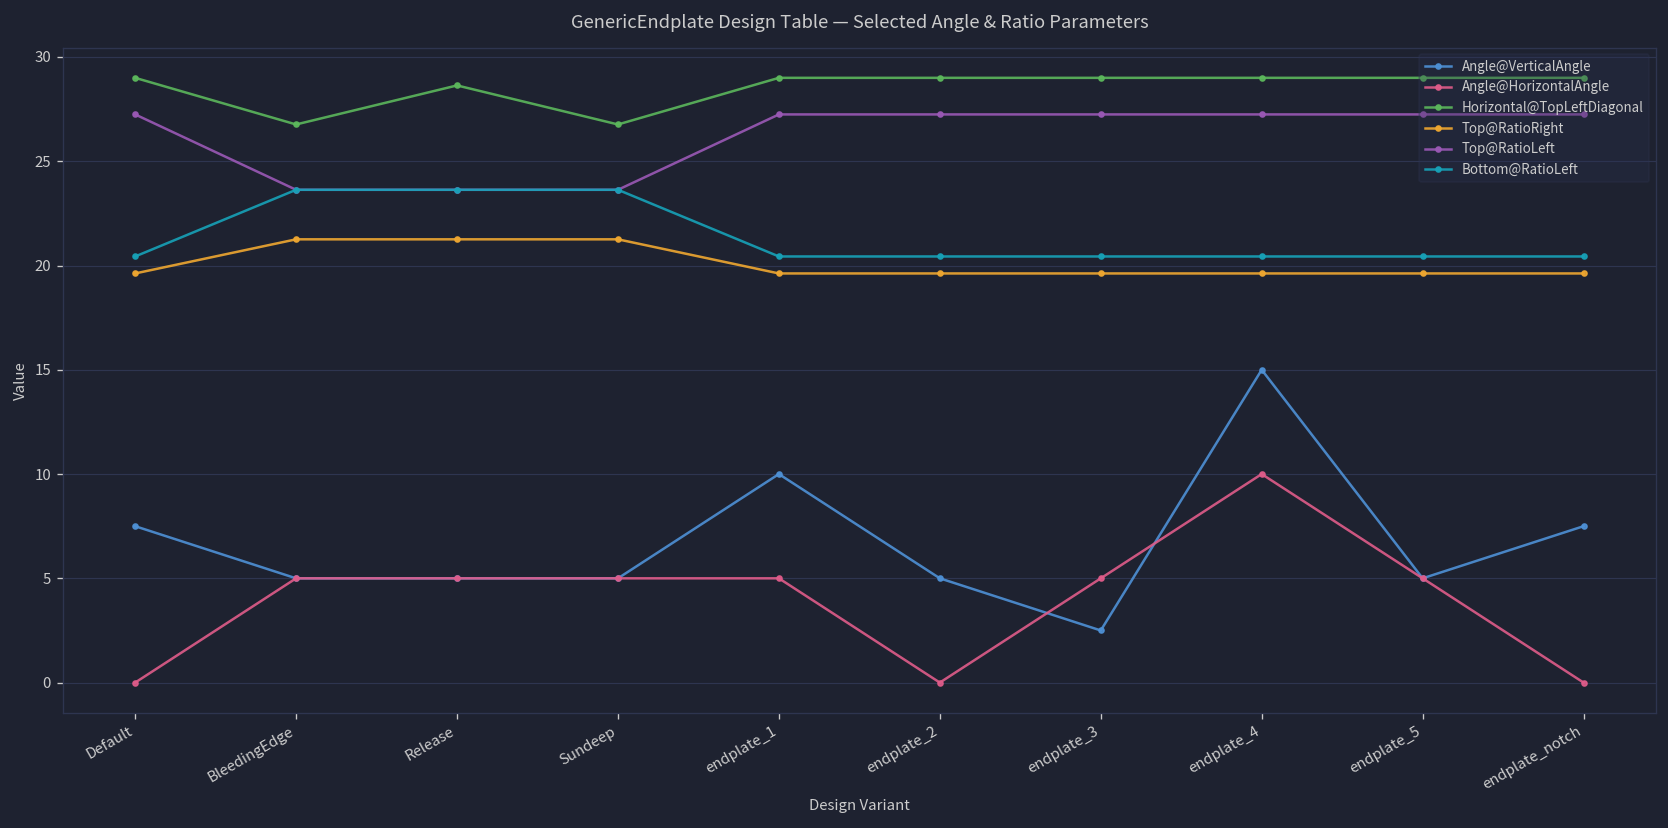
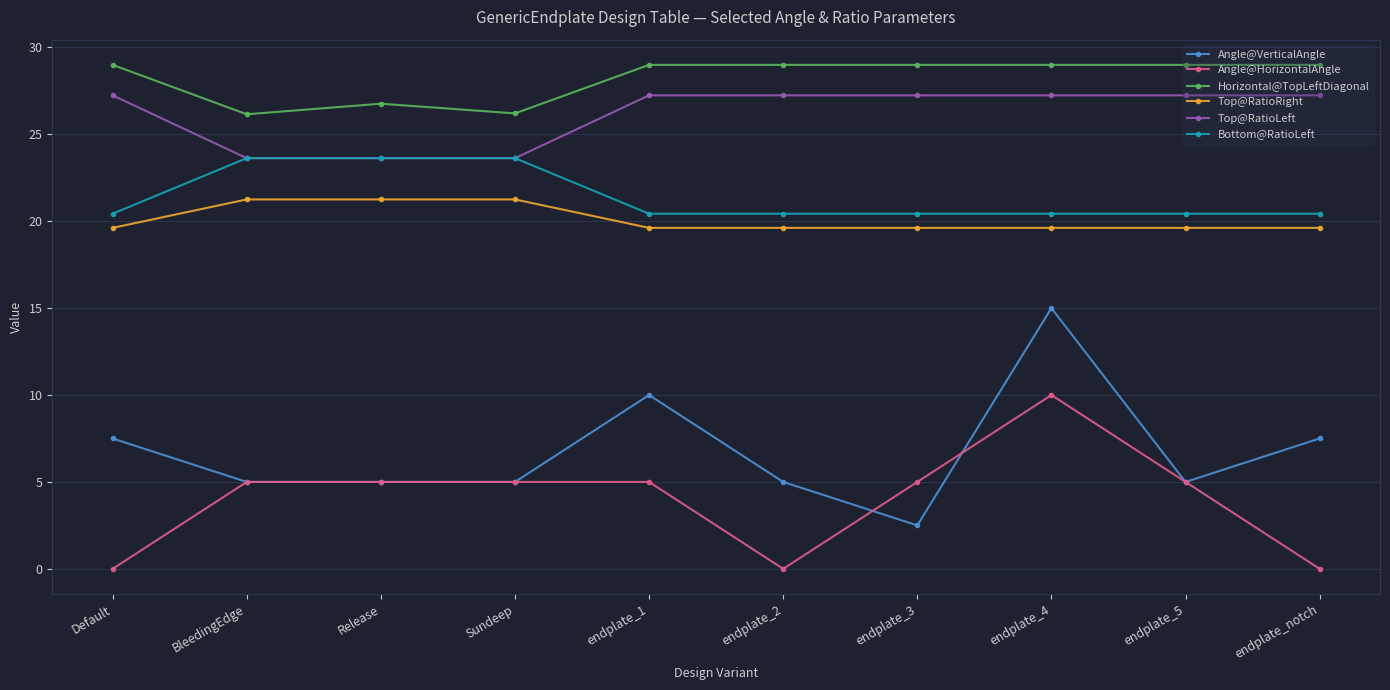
Horizontal@TopLeftDiagonal, BleedingEdge: 26.8 -> 26.2
Horizontal@TopLeftDiagonal, Release: 28.6 -> 26.8
Horizontal@TopLeftDiagonal, Sundeep: 26.8 -> 26.2
